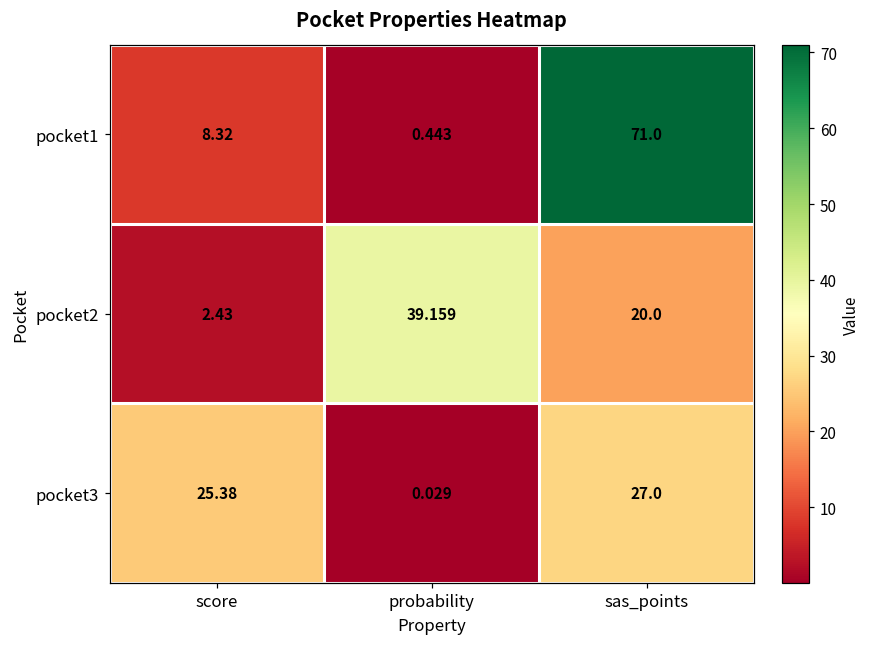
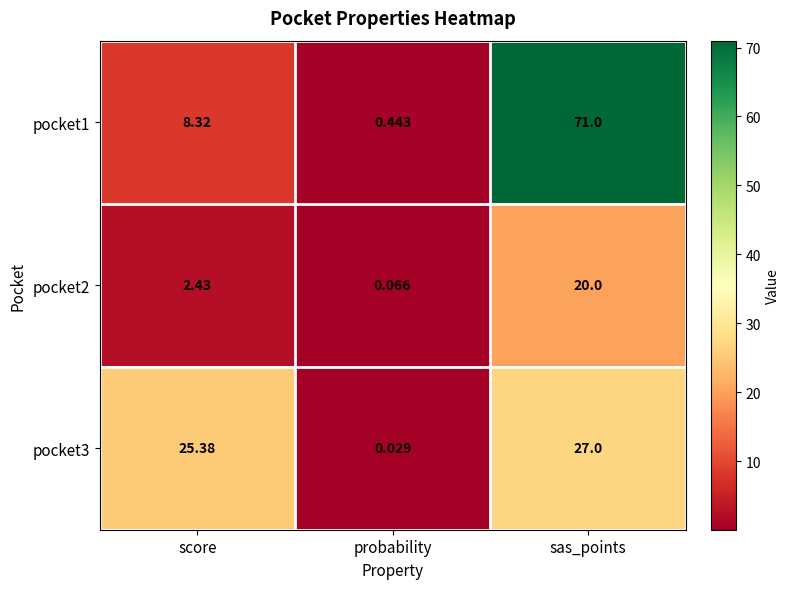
pocket2, probability: 39.159 -> 0.066
